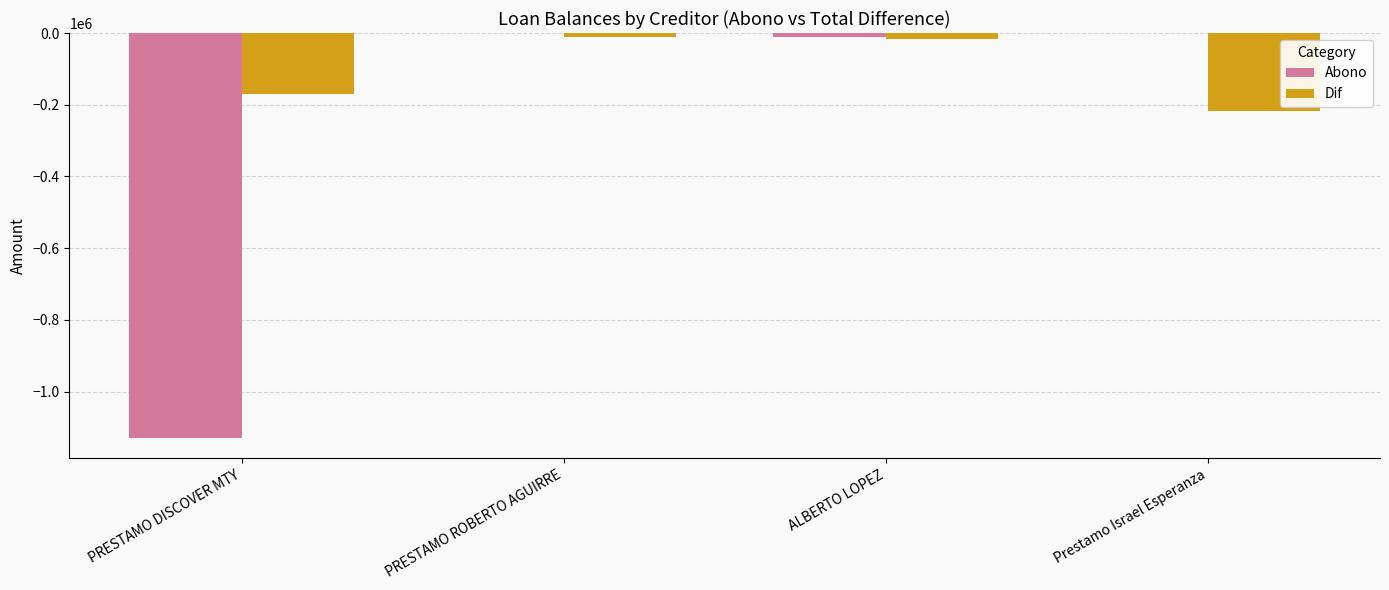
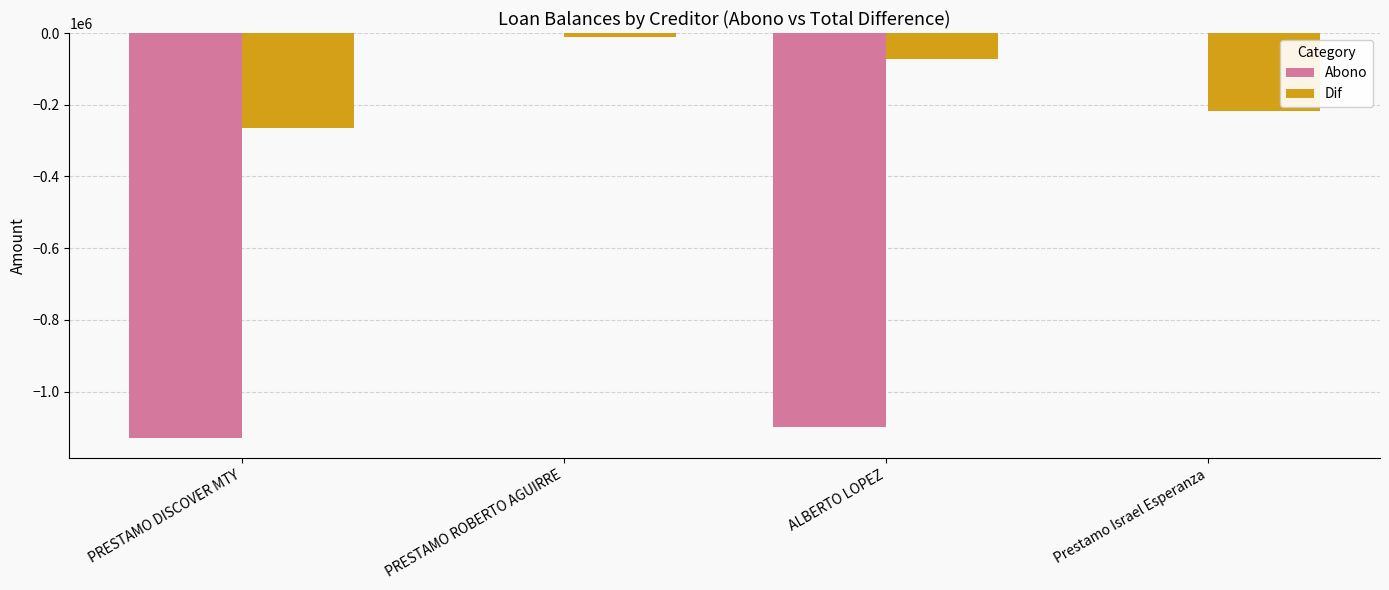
Dif, PRESTAMO DISCOVER MTY: -170000 -> -260000
Abono, ALBERTO LOPEZ: -10000 -> -1100000
Dif, ALBERTO LOPEZ: -20000 -> -70000
